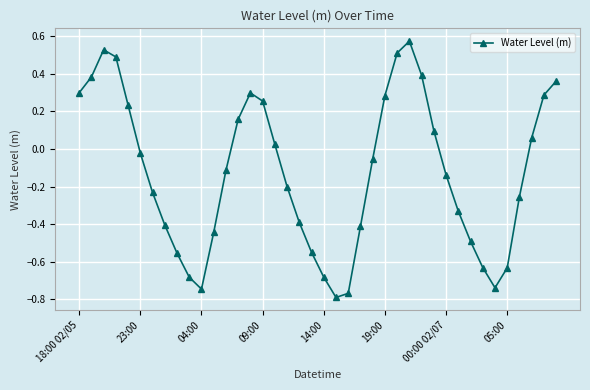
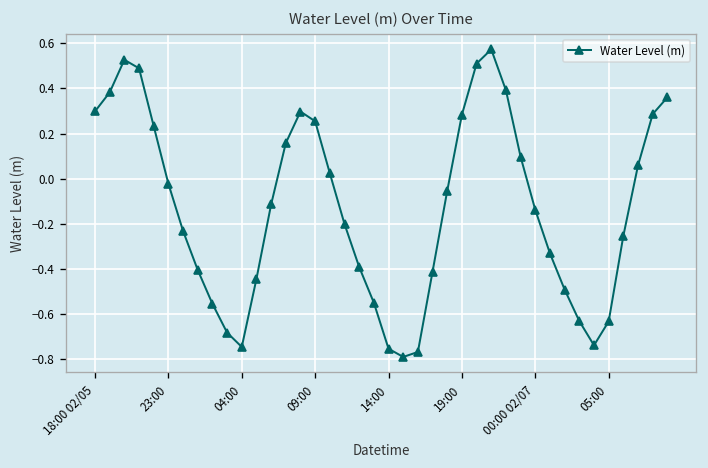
14:00: -0.68 -> -0.75
